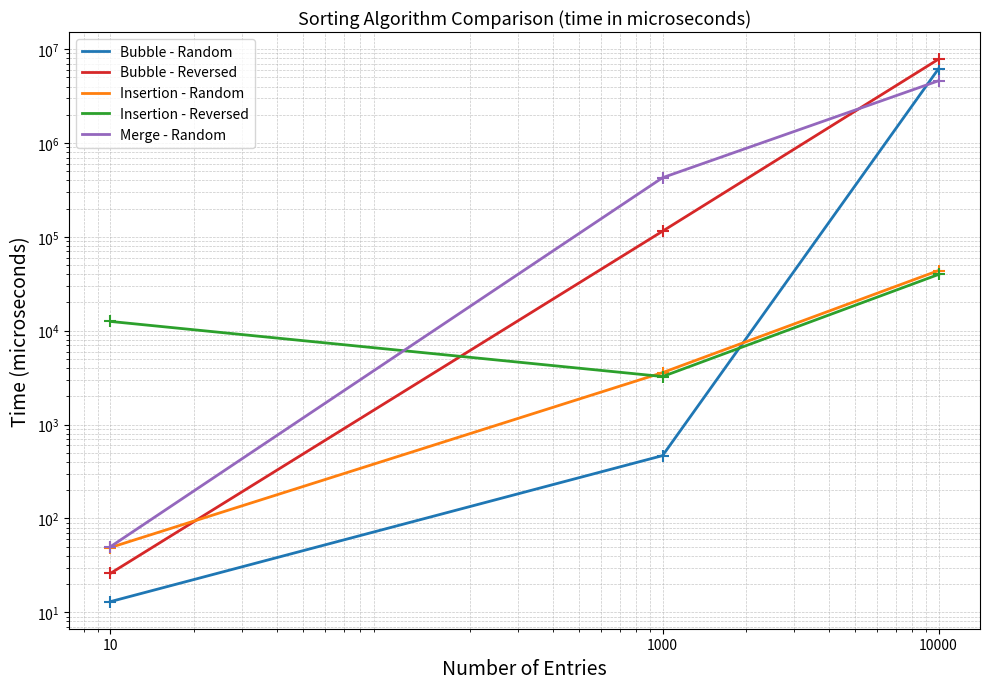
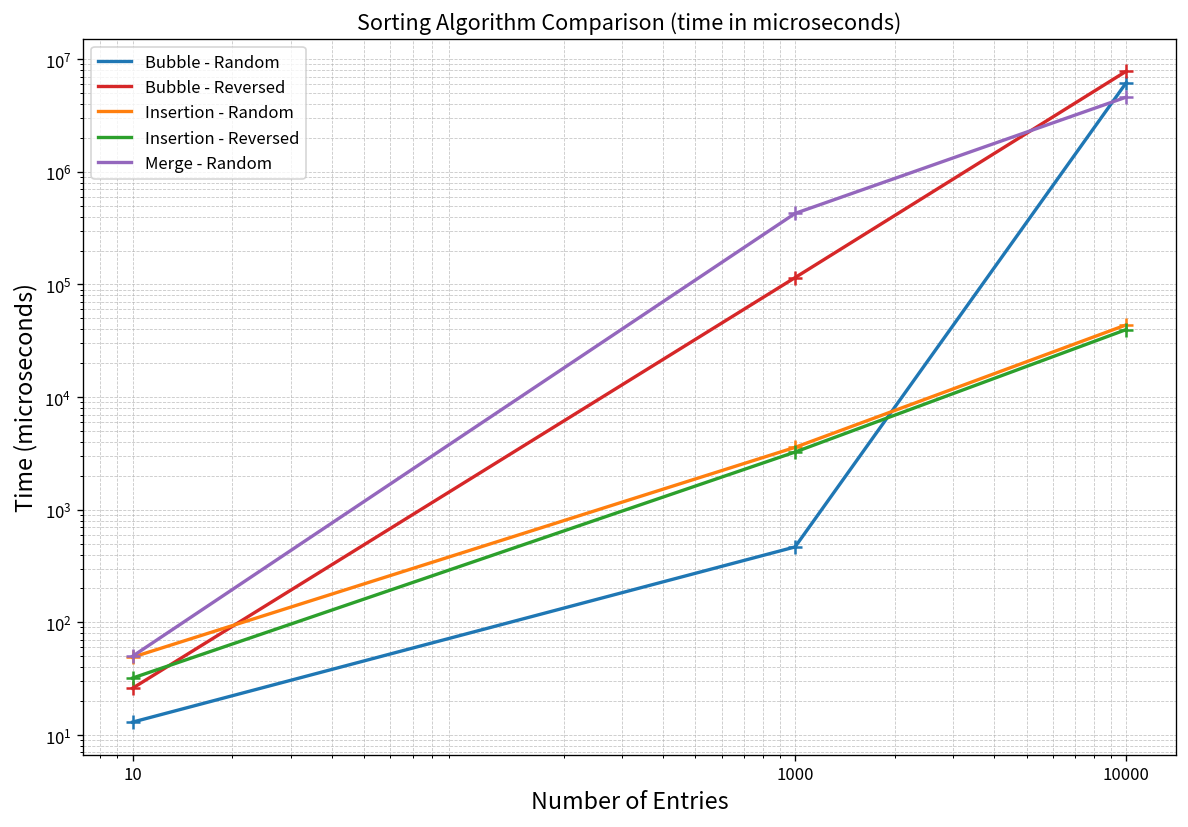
Insertion - Reversed, 10: 13000 -> 32
